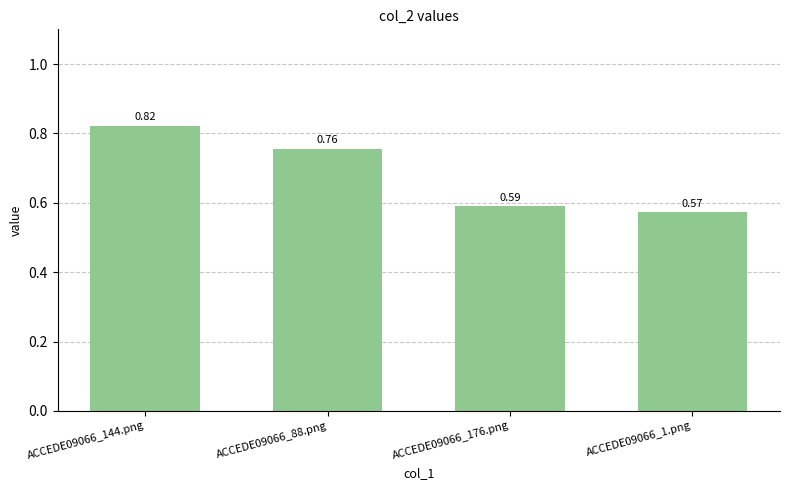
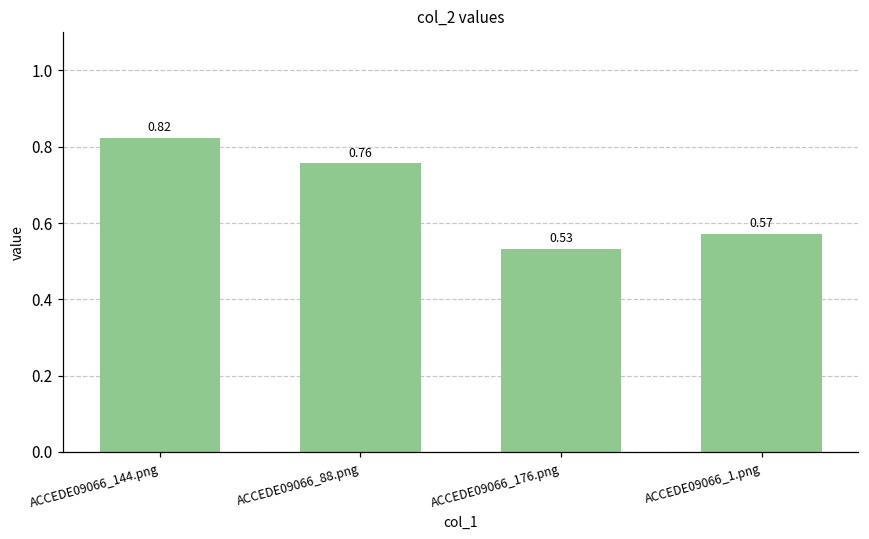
ACCEDE09066_176.png: 0.59 -> 0.53
